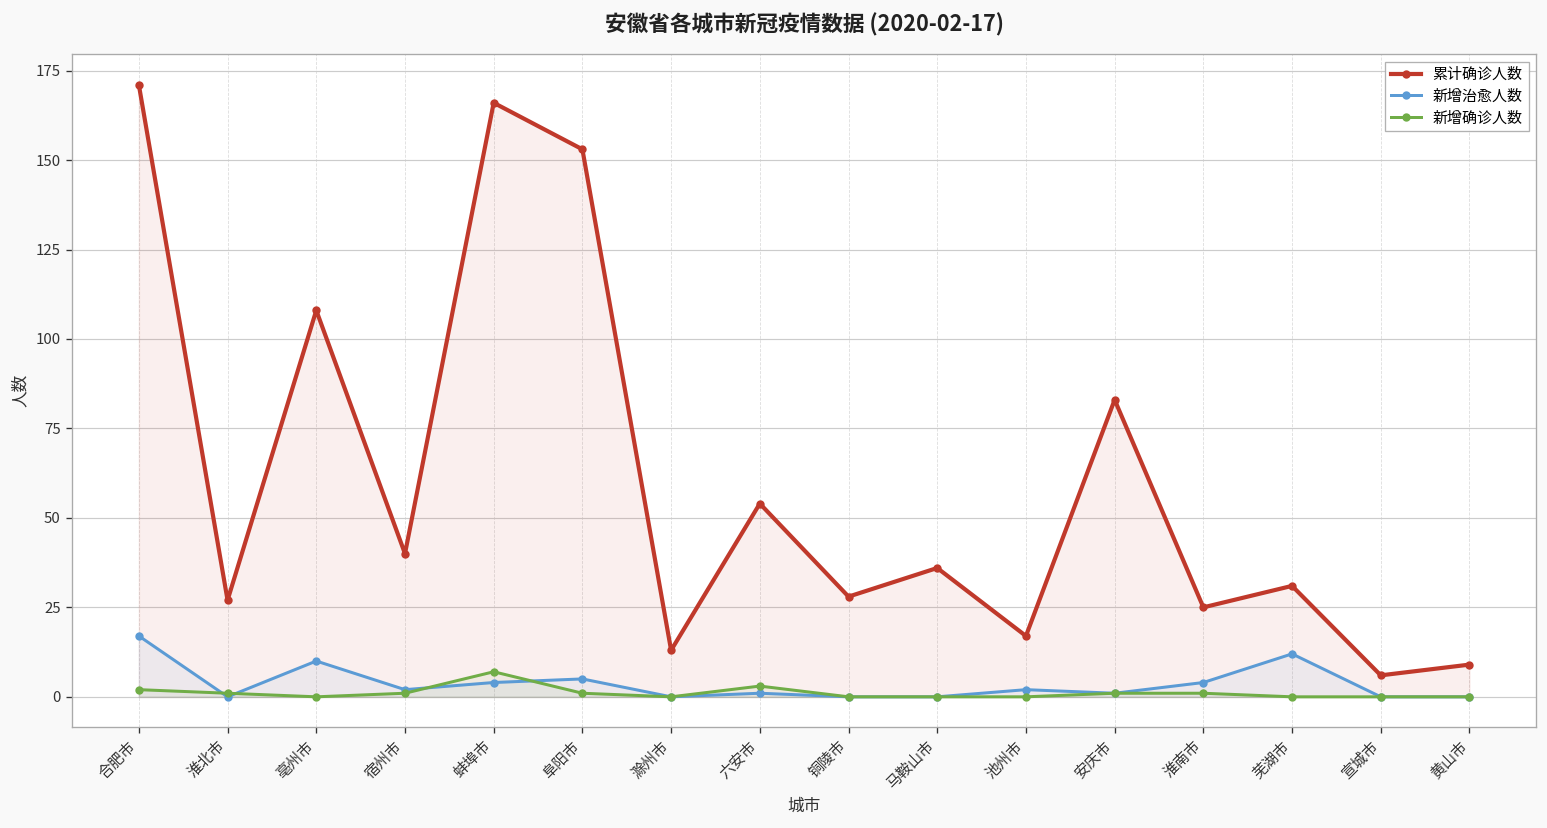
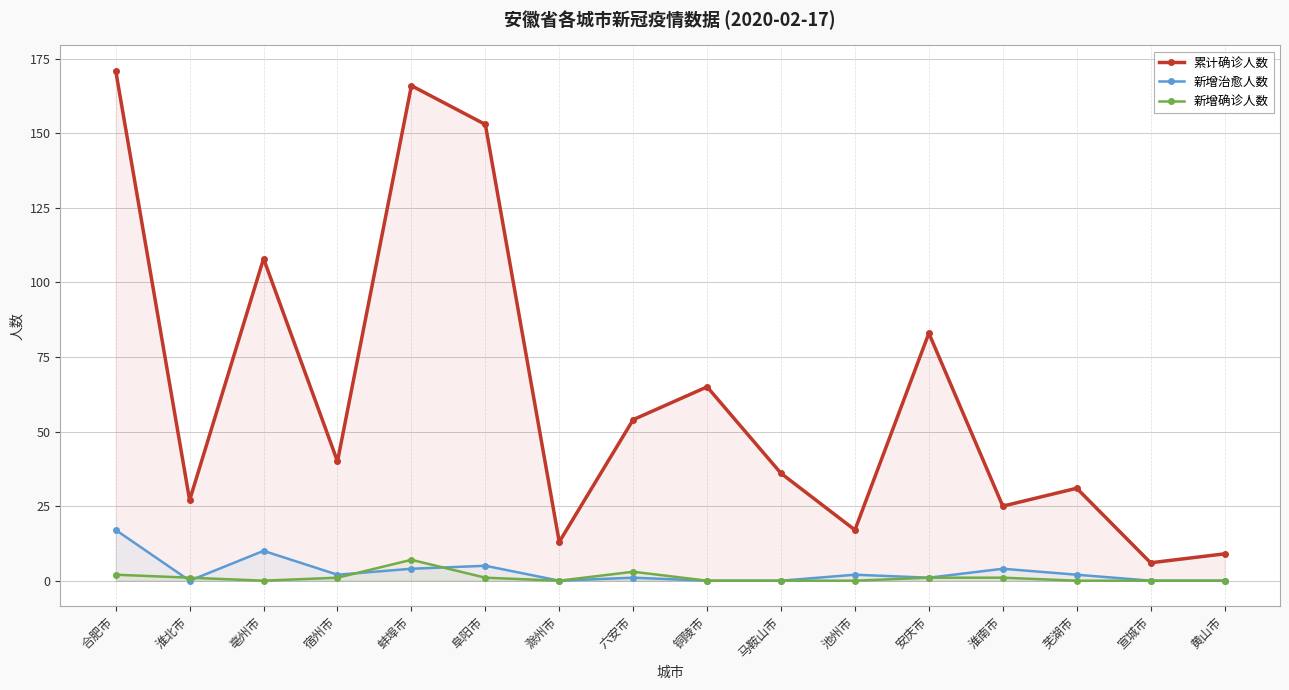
累计确诊人数, 铜陵市: 28 -> 65
新增治愈人数, 芜湖市: 12 -> 2
